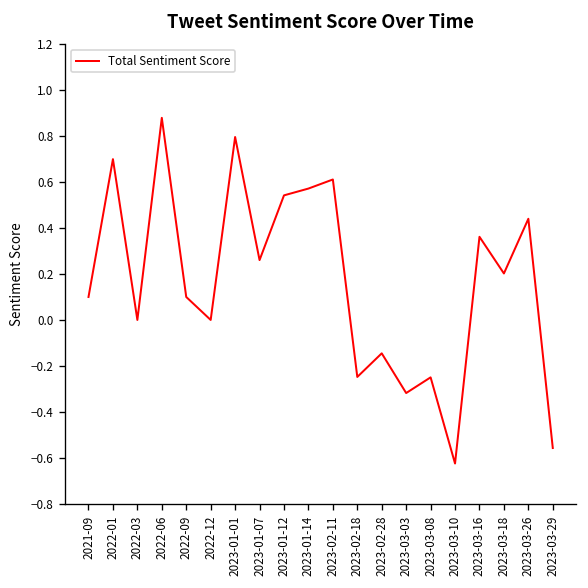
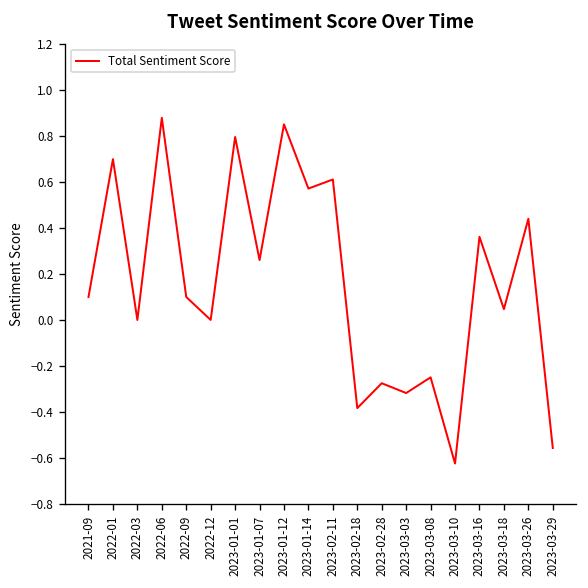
2023-01-12: 0.54 -> 0.85
2023-02-18: -0.25 -> -0.38
2023-02-28: -0.15 -> -0.28
2023-03-18: 0.20 -> 0.05
